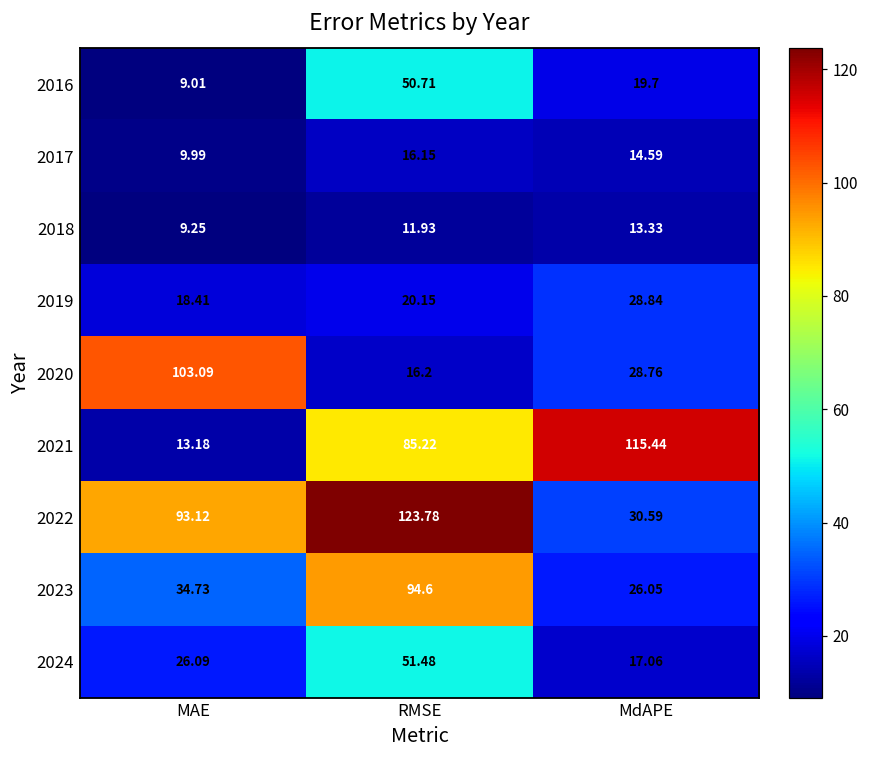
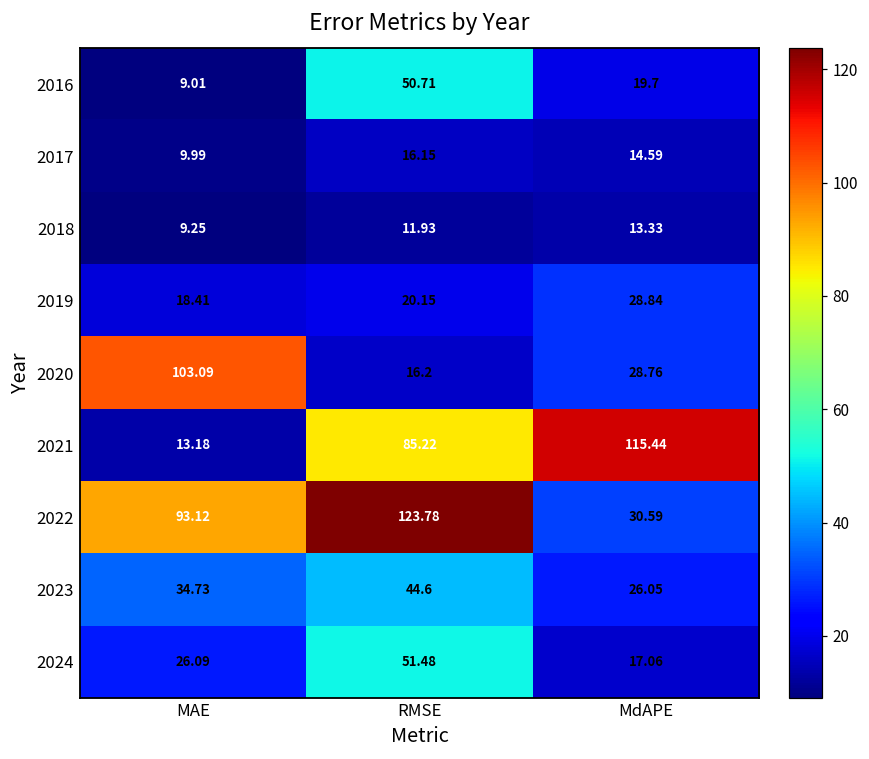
2023, RMSE: 94.6 -> 44.6
